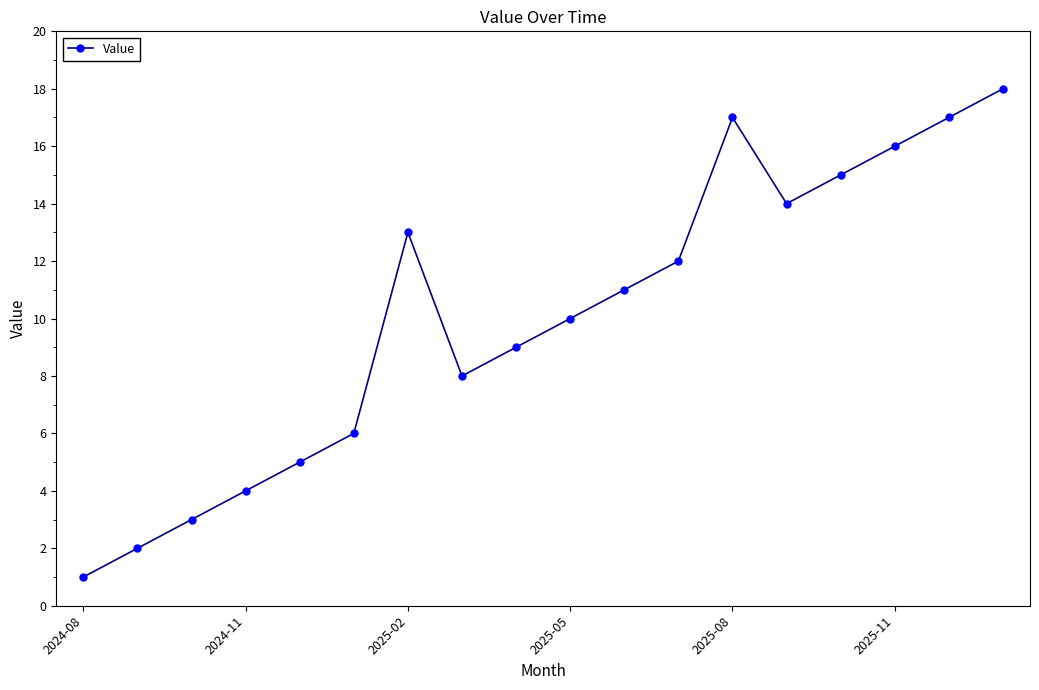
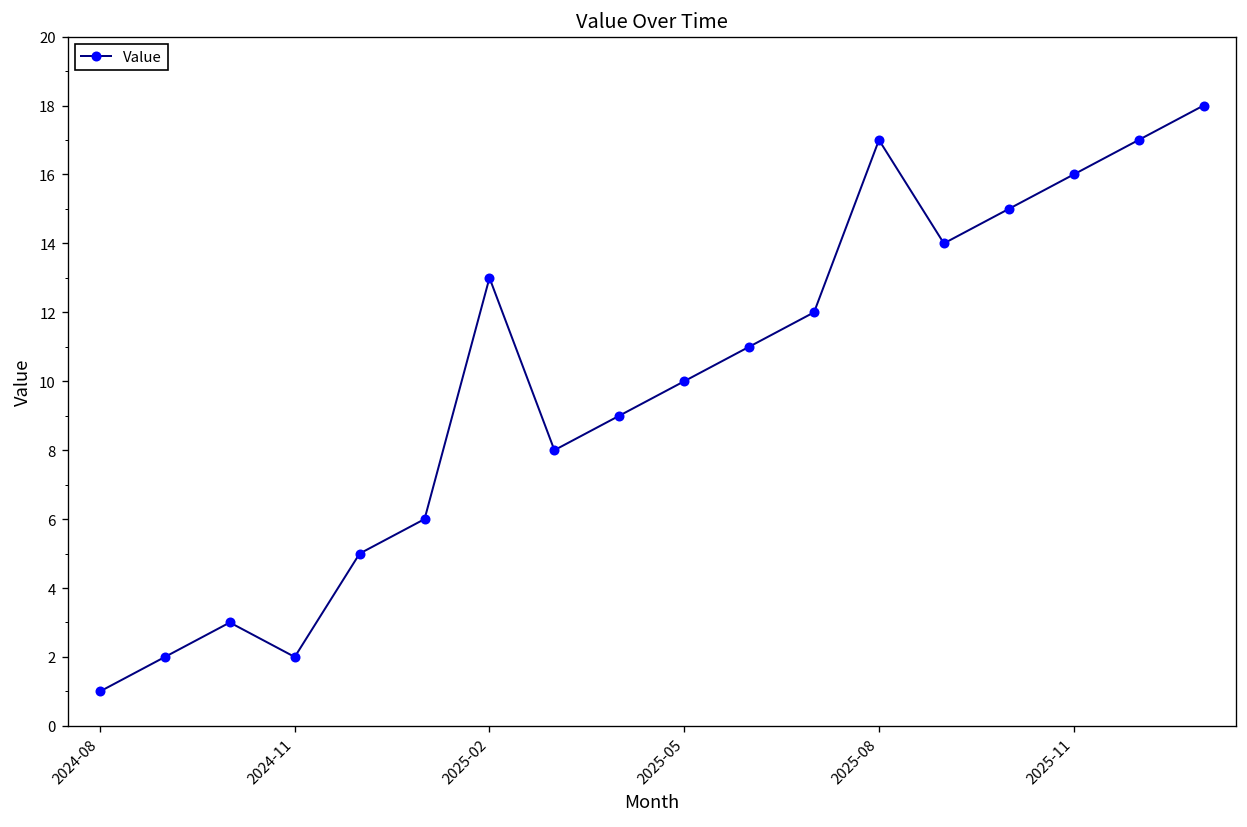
2024-11: 4 -> 2
